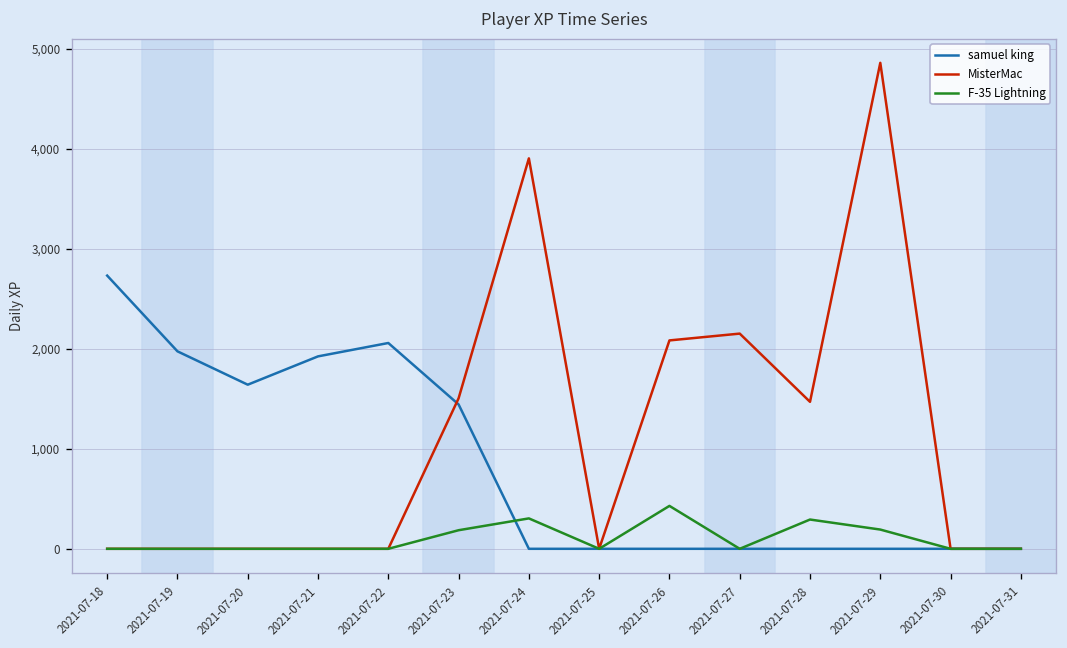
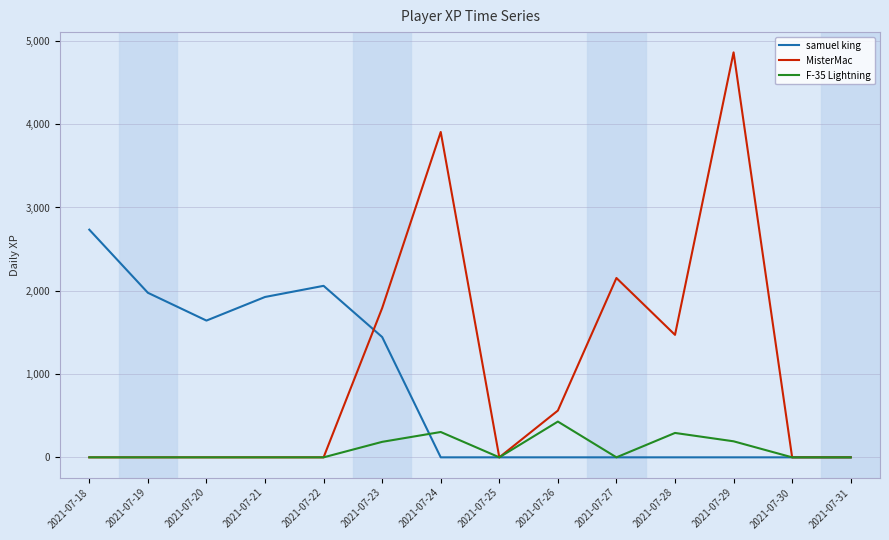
MisterMac, 2021-07-23: 1,500 -> 1,800
MisterMac, 2021-07-26: 2,100 -> 600
